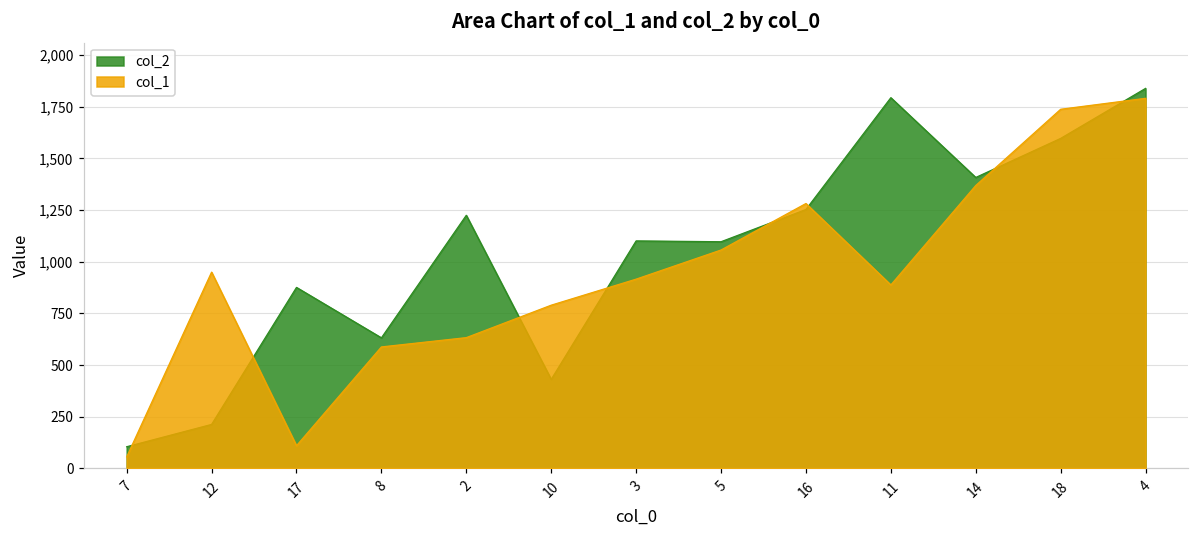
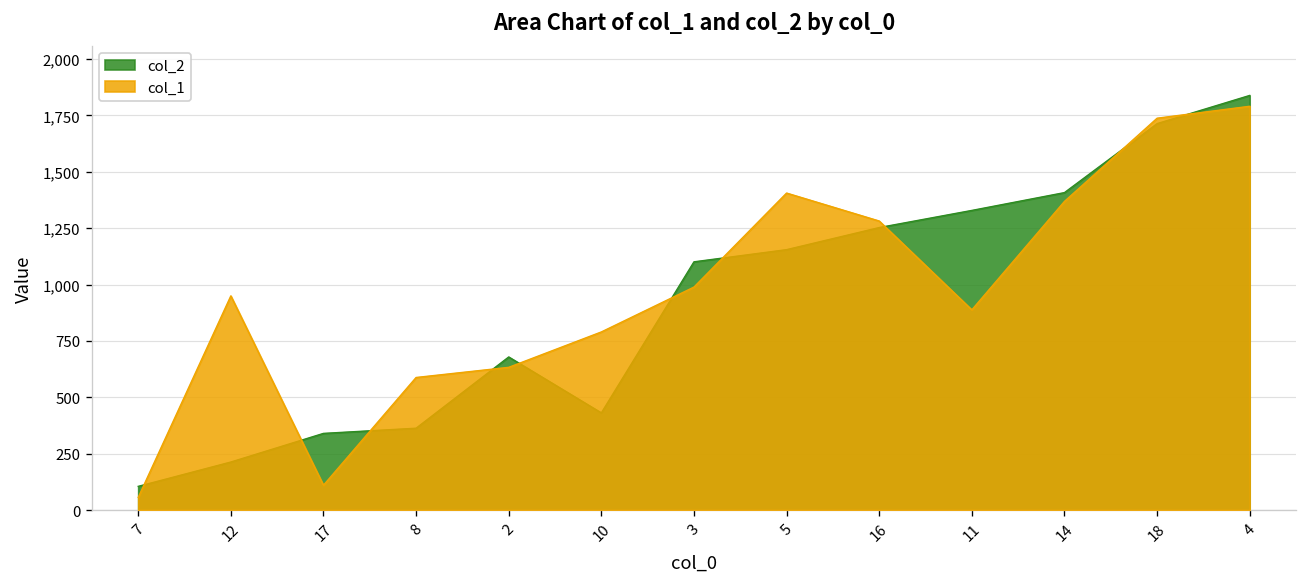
col_2, 17: 880 -> 340
col_2, 8: 630 -> 360
col_2, 2: 1,230 -> 680
col_1, 3: 920 -> 990
col_2, 5: 1,100 -> 1,160
col_1, 5: 1,060 -> 1,410
col_2, 11: 1,790 -> 1,330
col_2, 18: 1,600 -> 1,710
